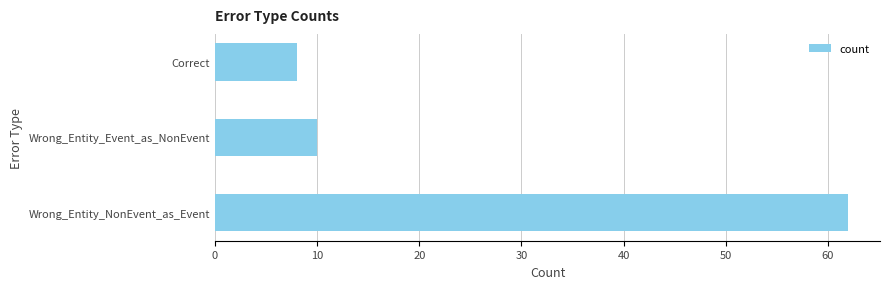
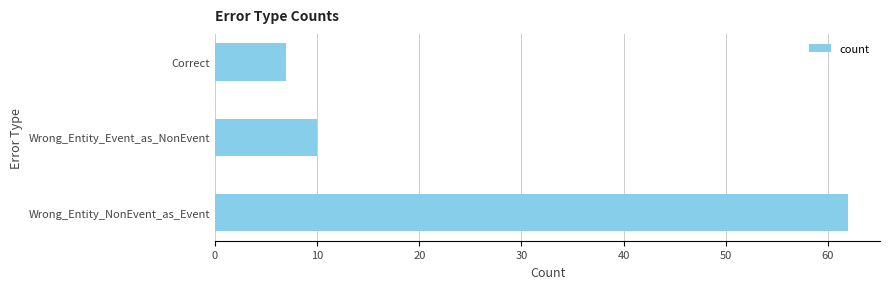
Correct: 8 -> 7
